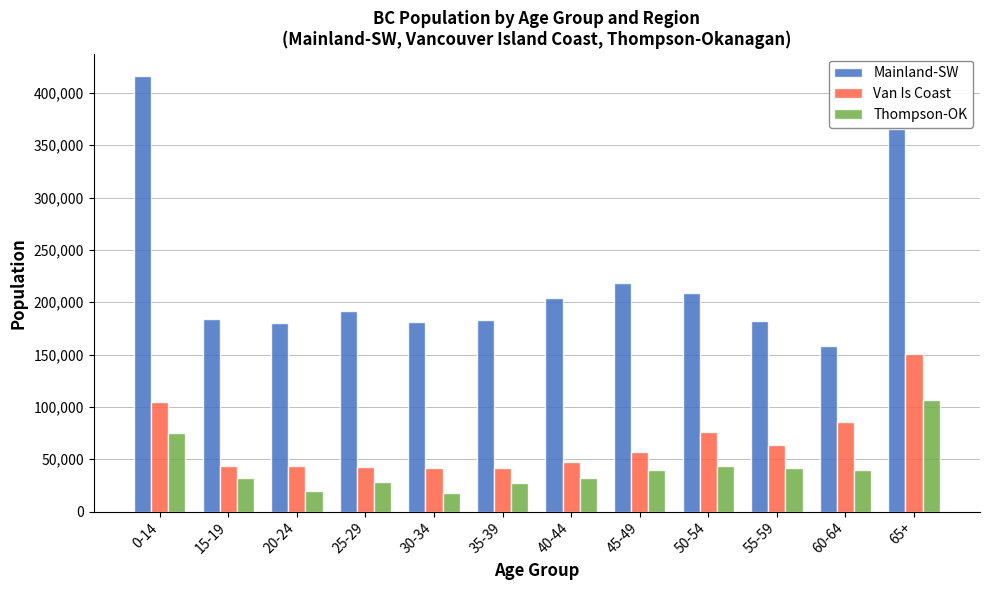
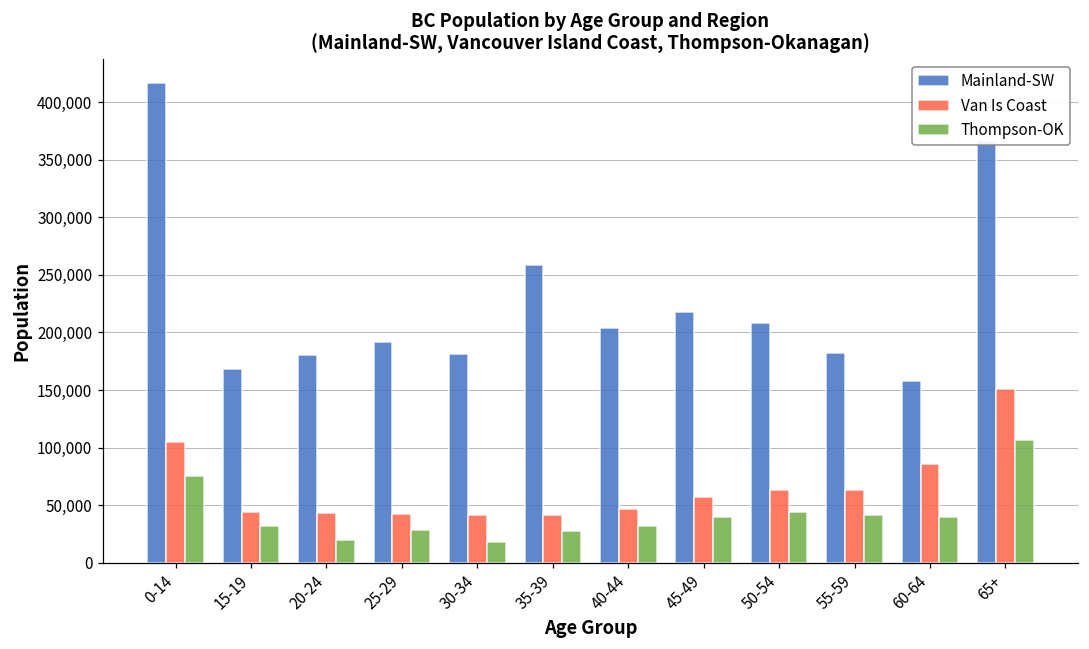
Mainland-SW, 15-19: 184,000 -> 168,000
Mainland-SW, 35-39: 183,000 -> 259,000
Van Is Coast, 50-54: 76,000 -> 63,000
